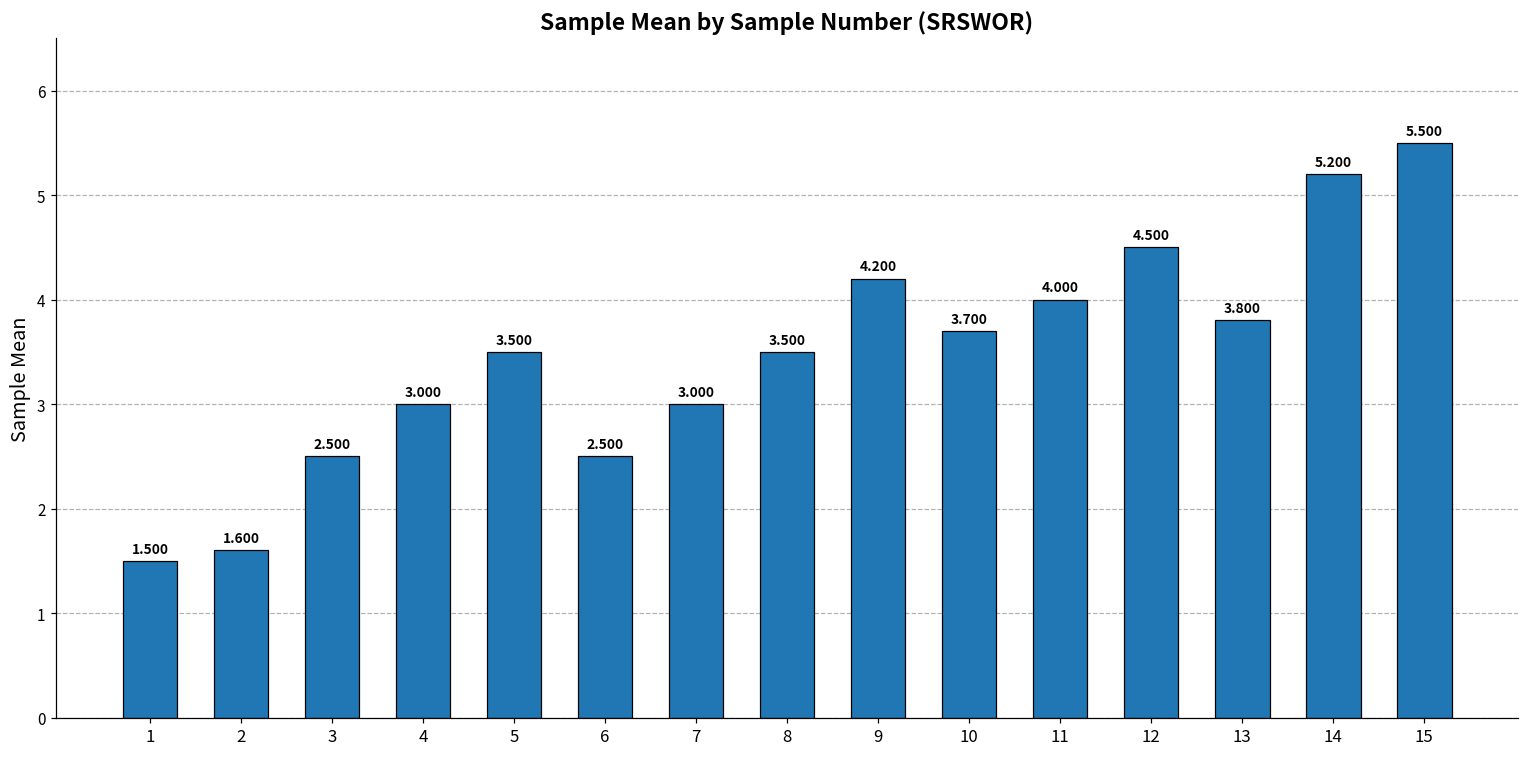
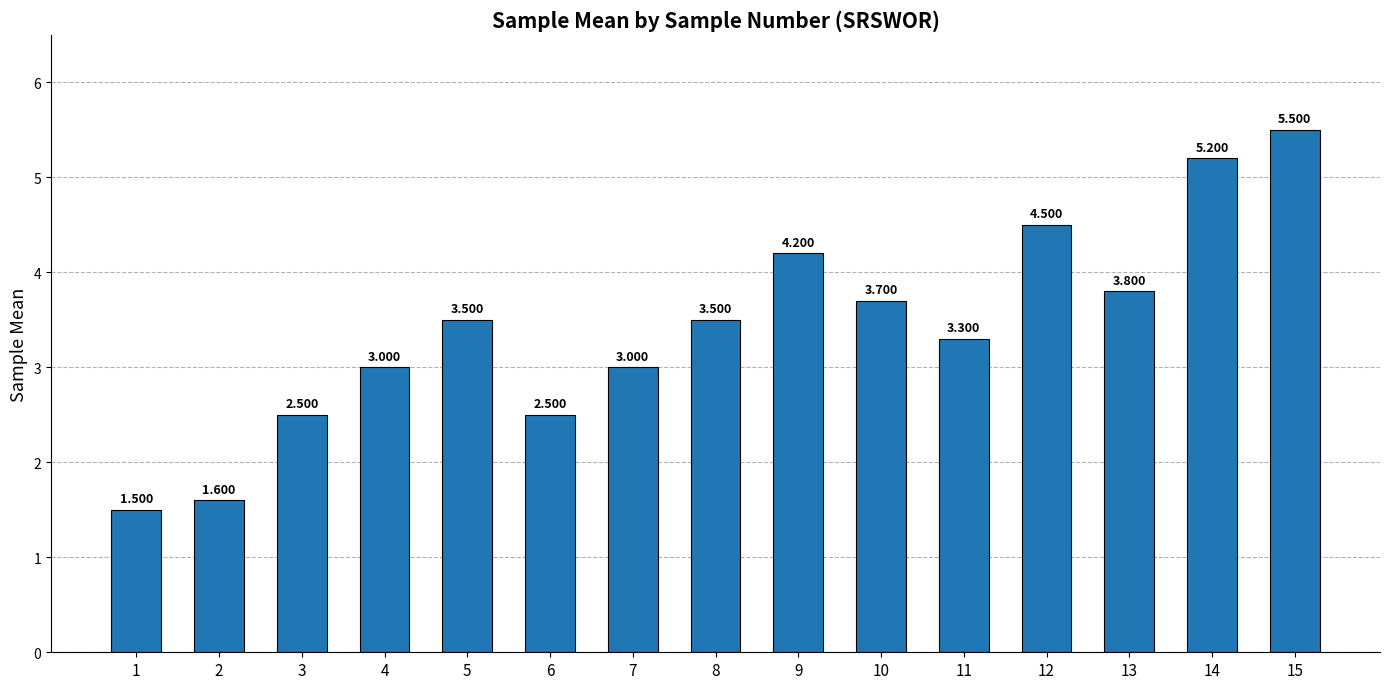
11: 4.000 -> 3.300
